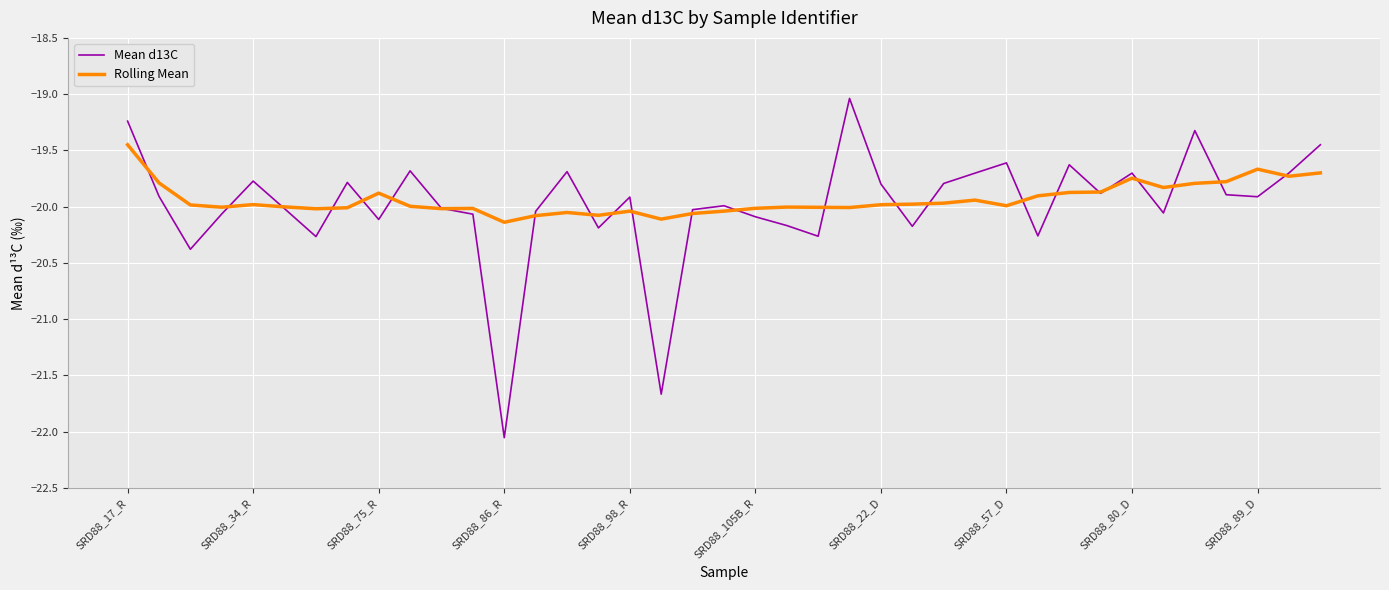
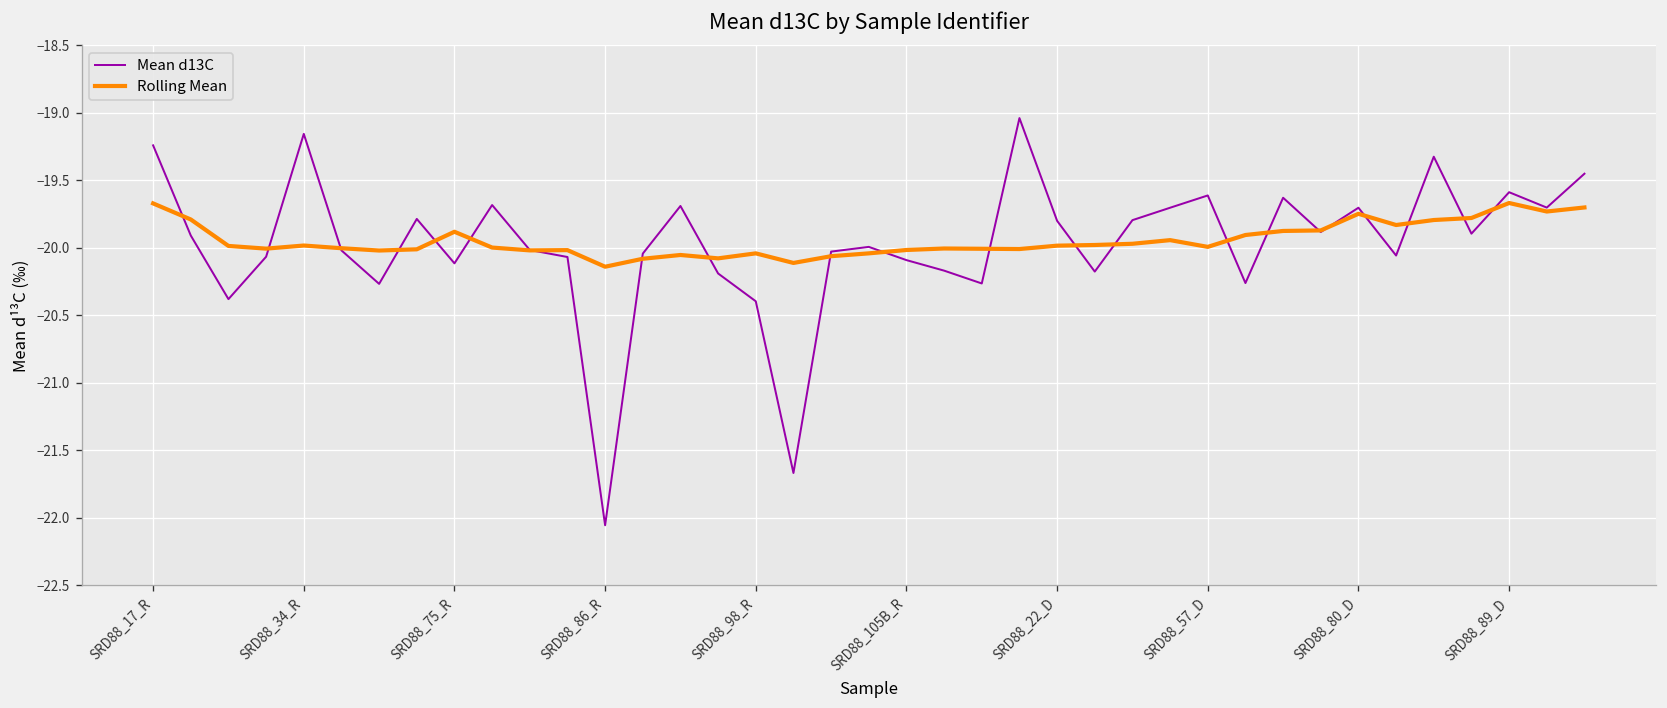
Rolling Mean, SRD88_17_R: -19.45 -> -19.67
Mean d13C, SRD88_34_R: -19.77 -> -19.16
Mean d13C, SRD88_98_R: -19.92 -> -20.40
Mean d13C, SRD88_89_D: -19.91 -> -19.59
